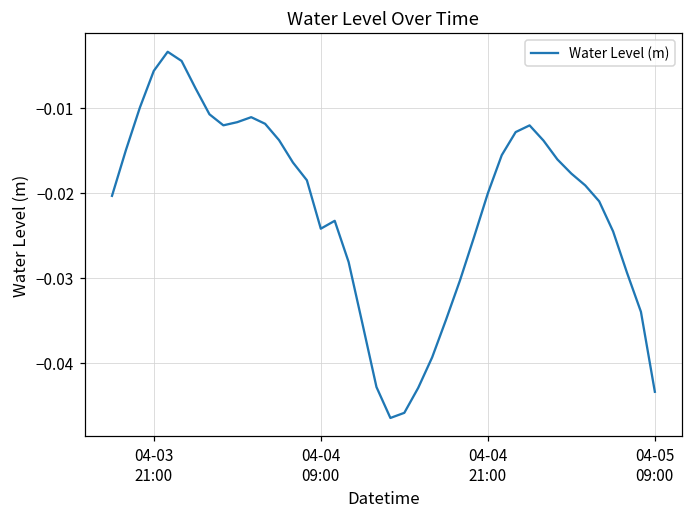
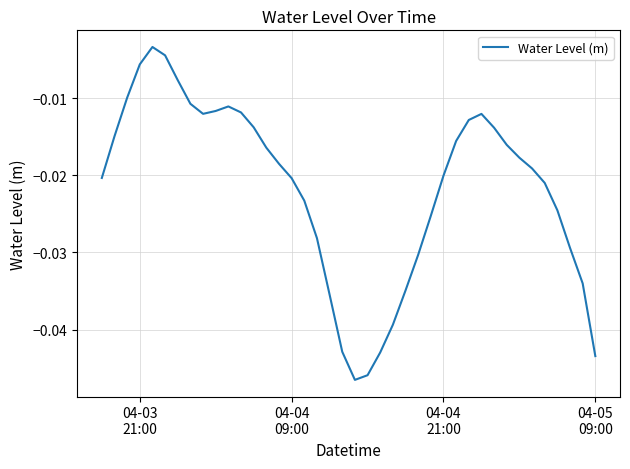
04-04 09:00: -0.024 -> -0.020
